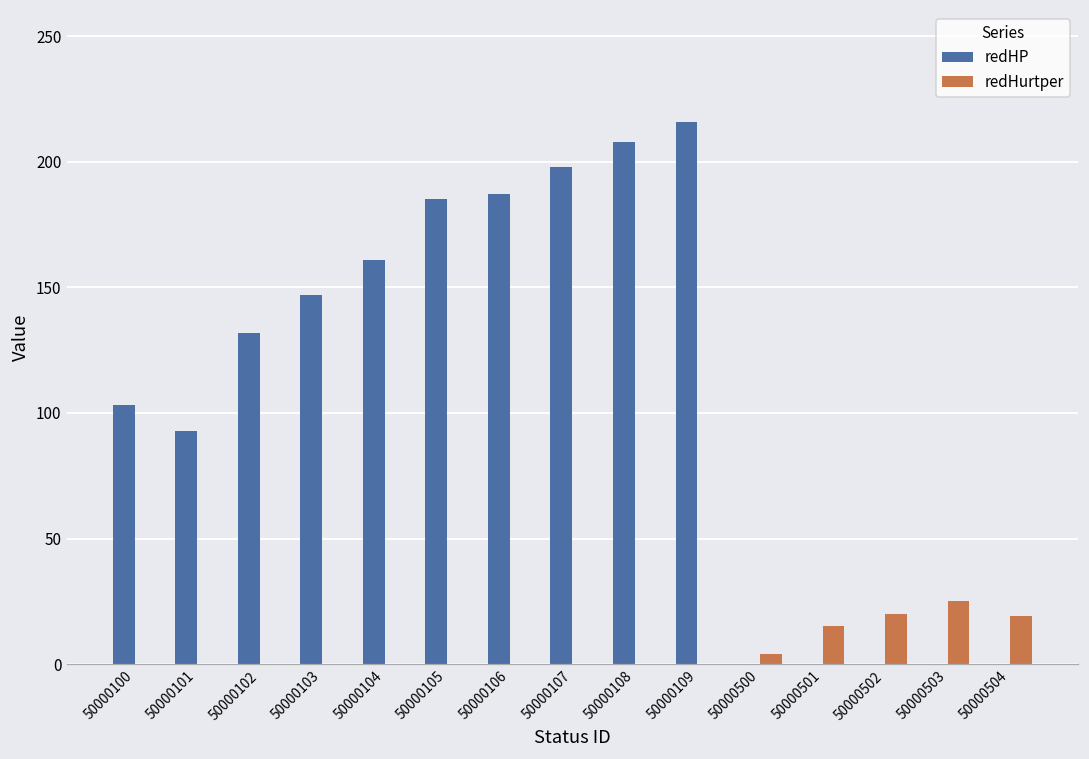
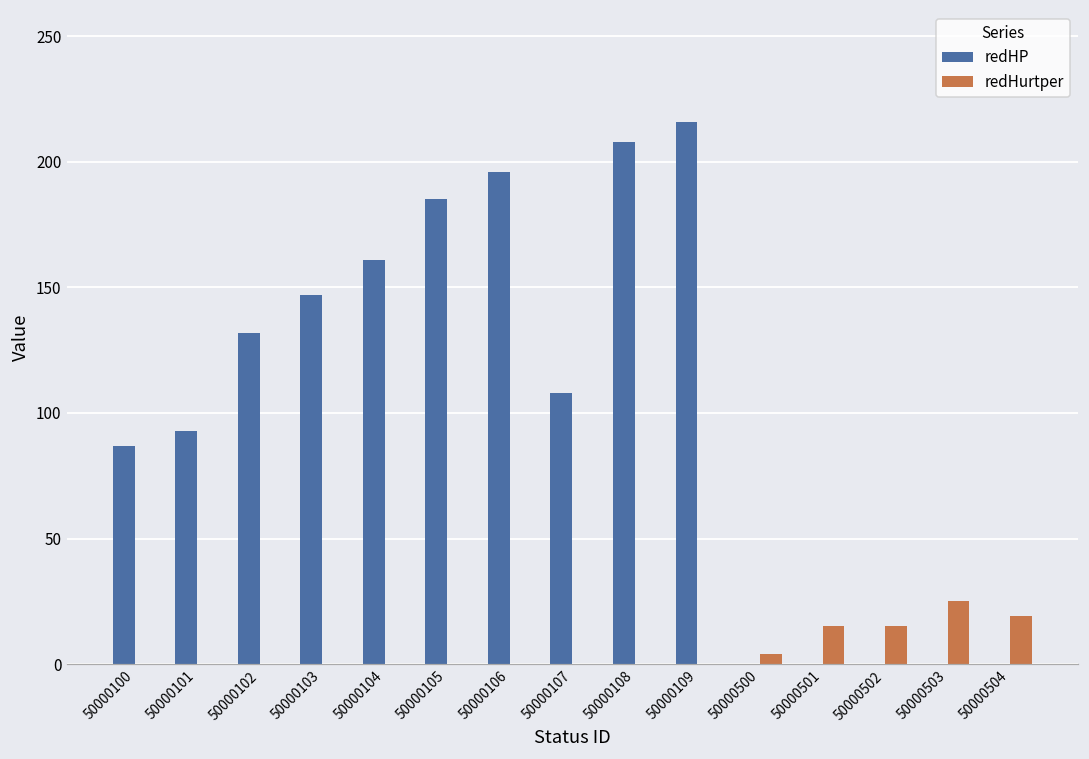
redHP, 50000100: 103 -> 87
redHP, 50000106: 187 -> 196
redHP, 50000107: 198 -> 108
redHurtper, 50000502: 20 -> 15
